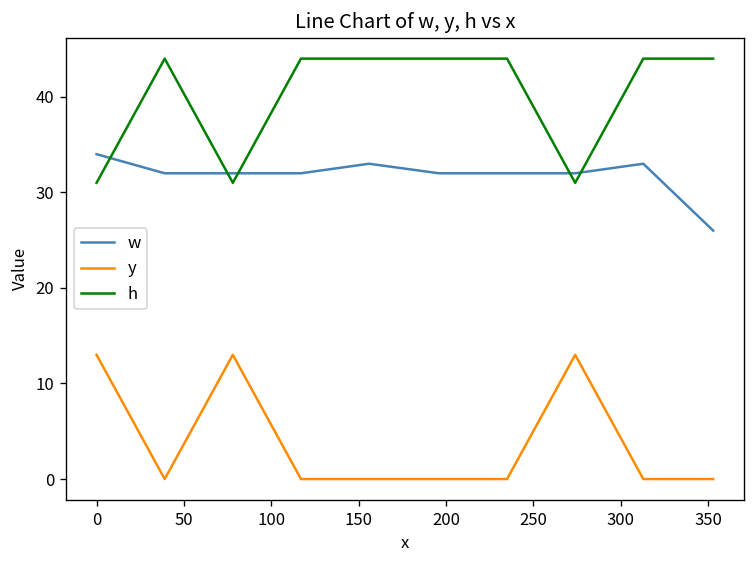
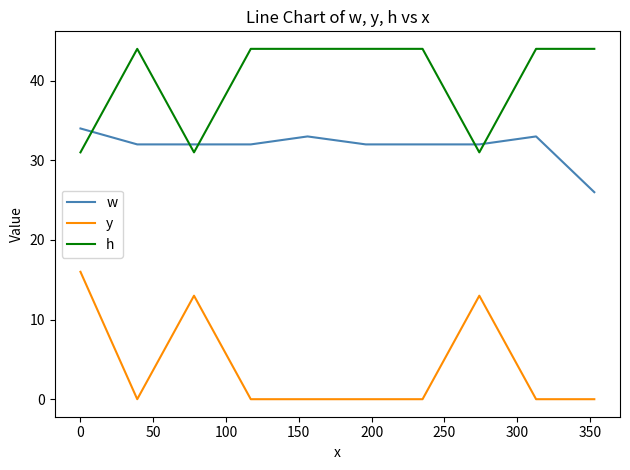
y, 0: 13 -> 16
